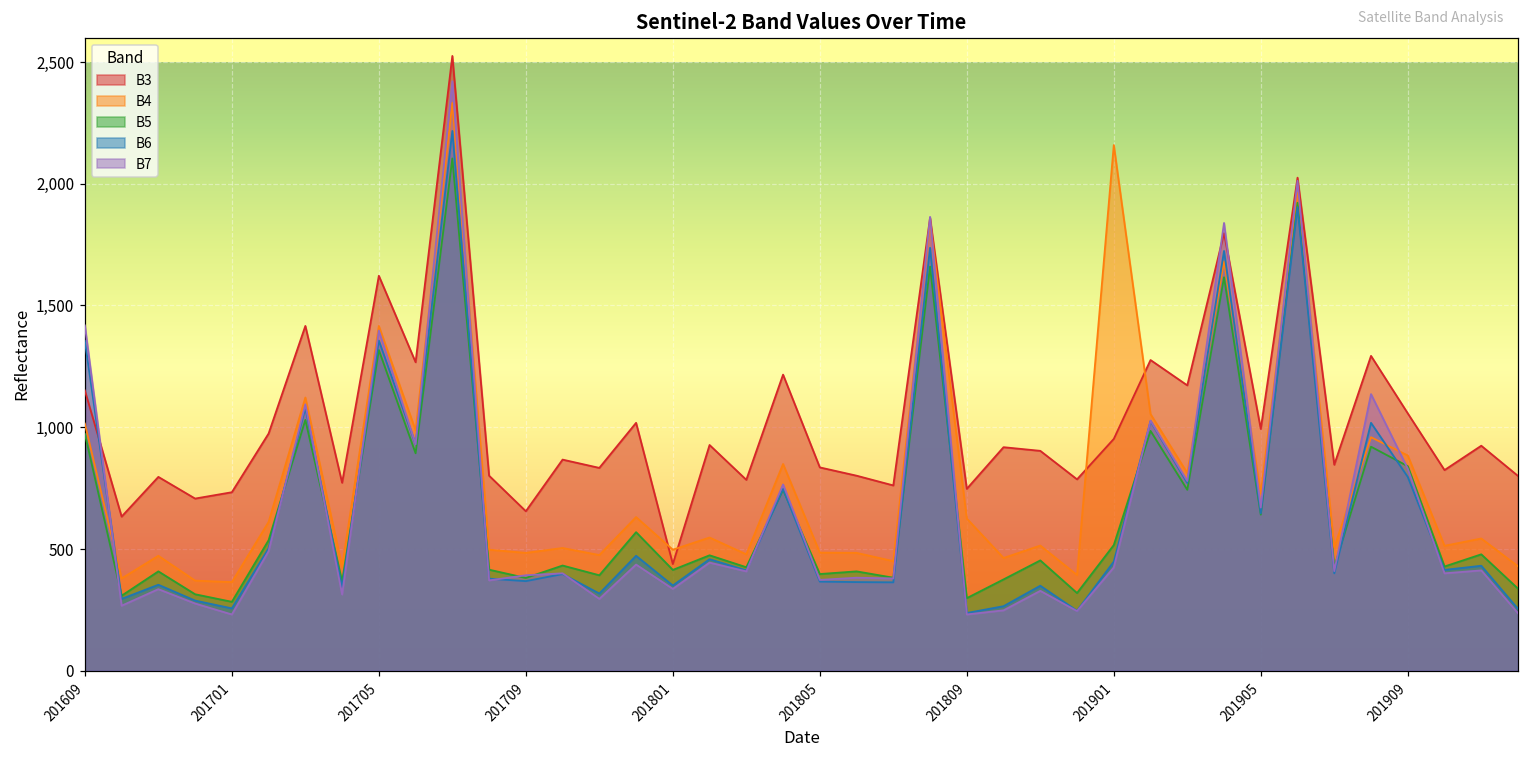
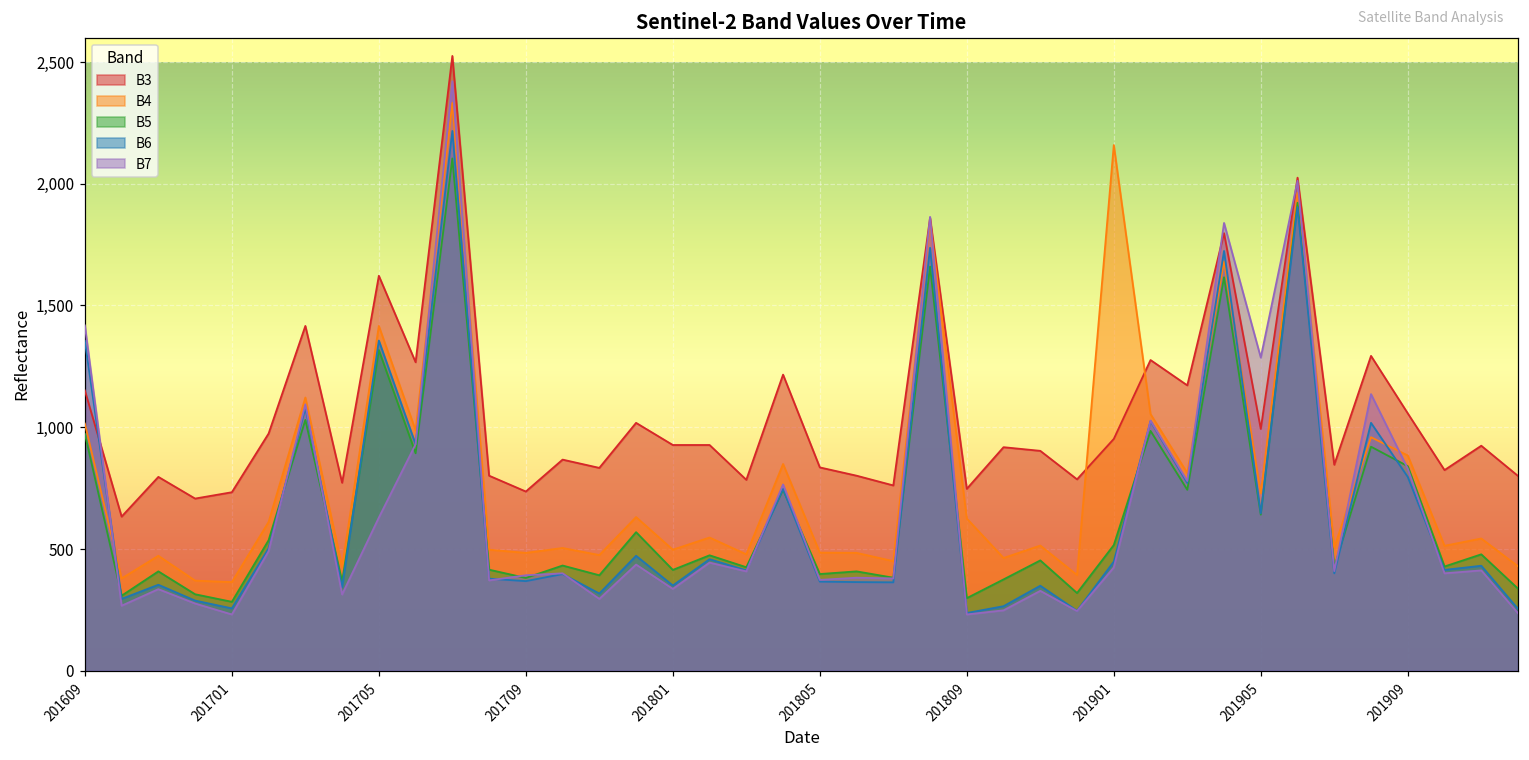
B7, 201705: 1,400 -> 630
B3, 201709: 660 -> 740
B3, 201801: 440 -> 930
B7, 201905: 670 -> 1,290
